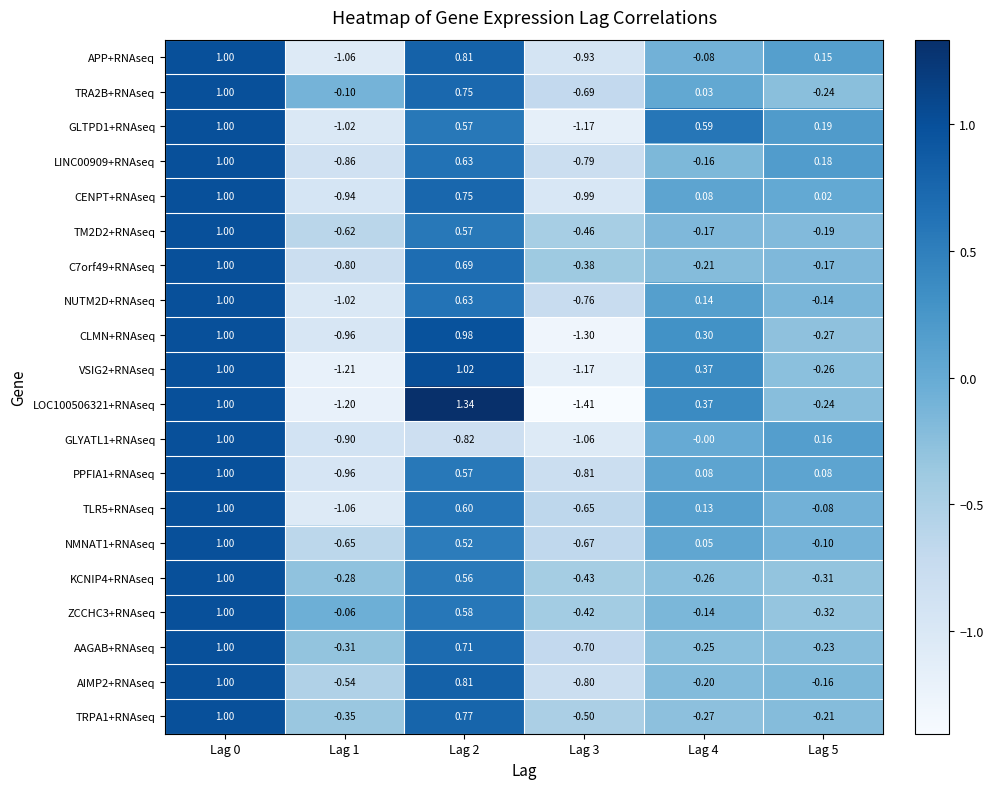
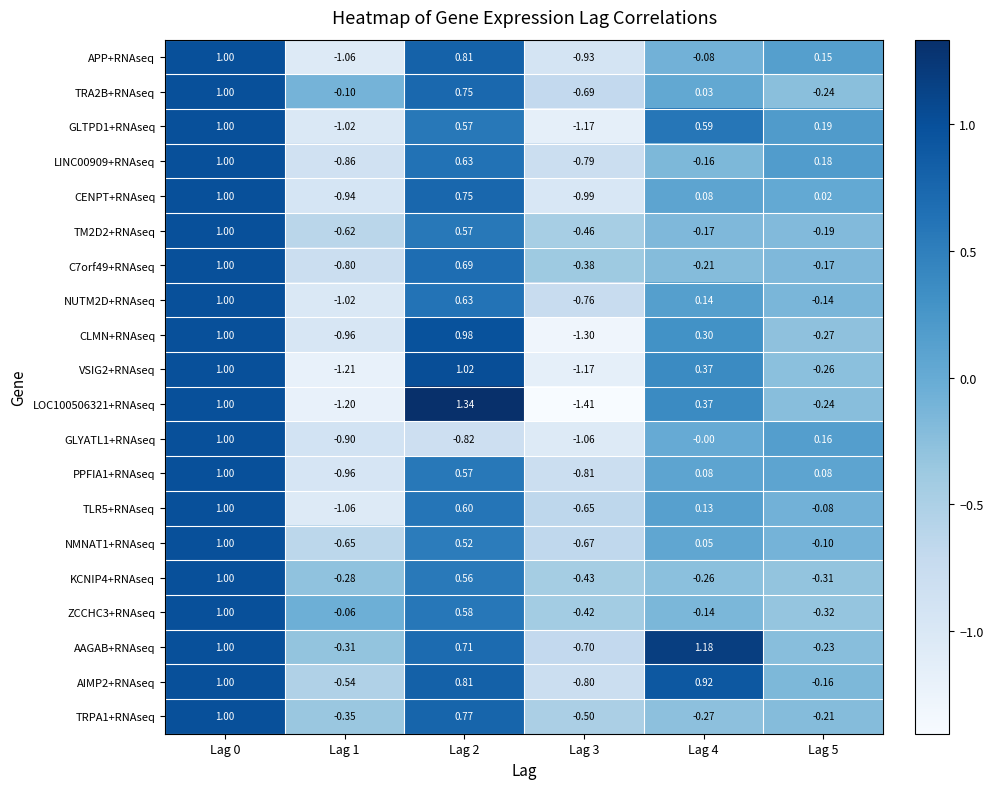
AAGAB+RNAseq, Lag 4: -0.25 -> 1.18
AIMP2+RNAseq, Lag 4: -0.20 -> 0.92
